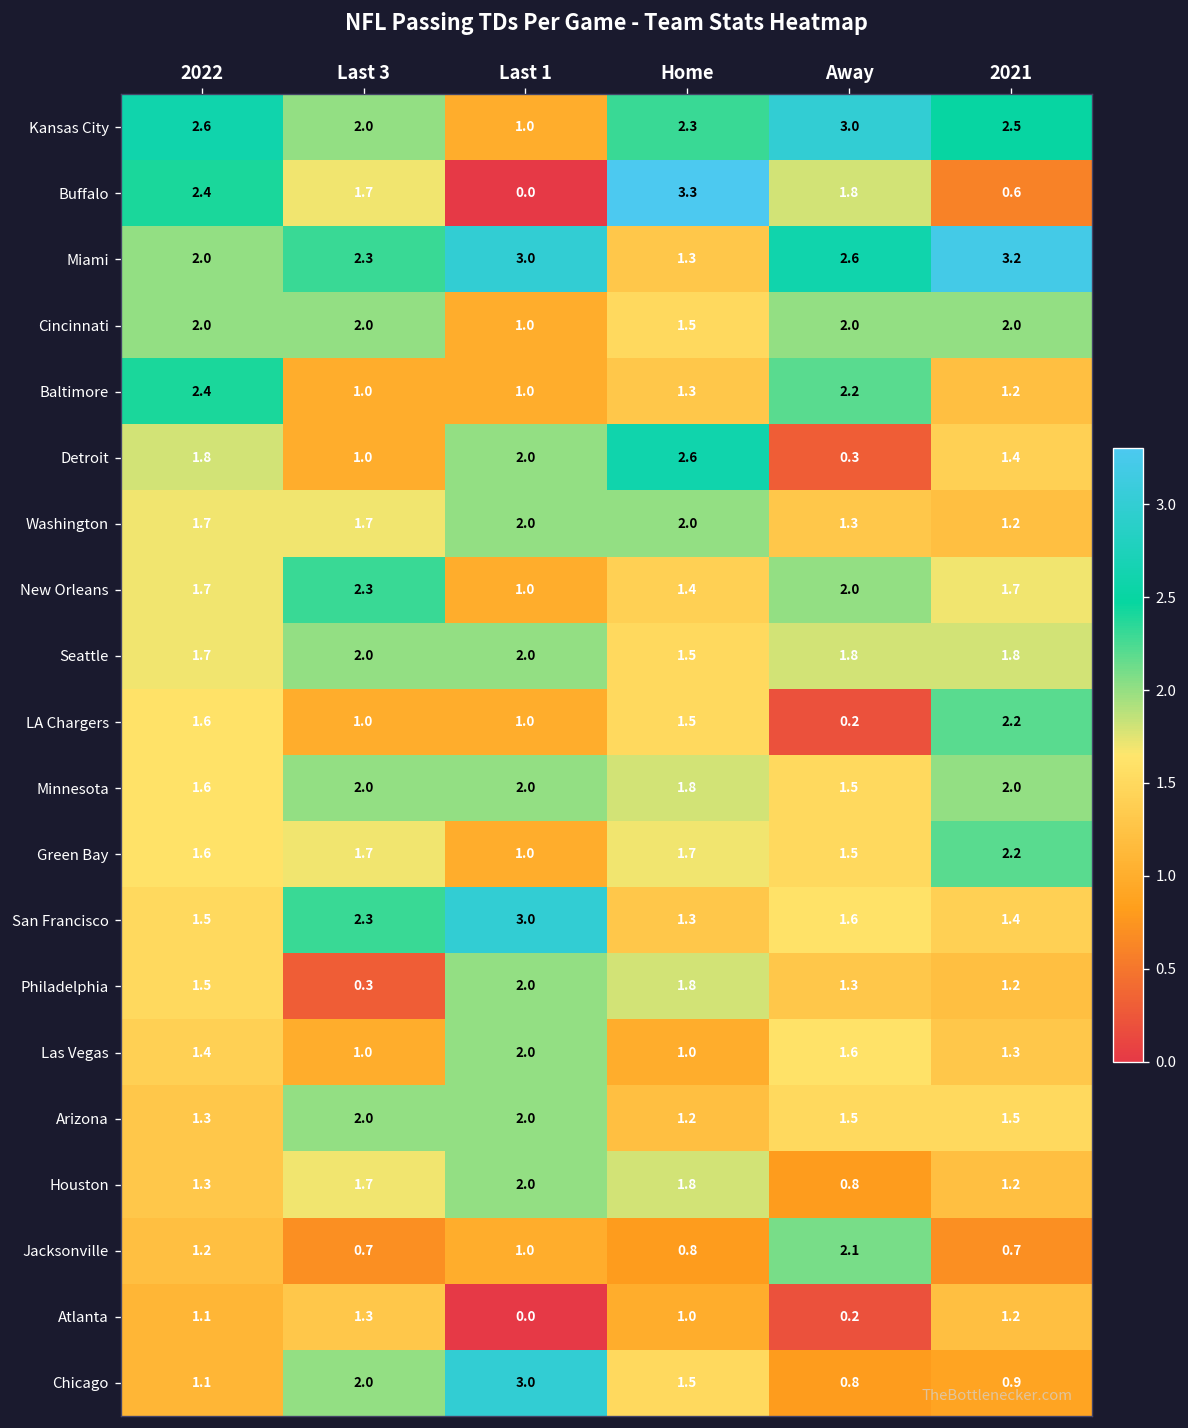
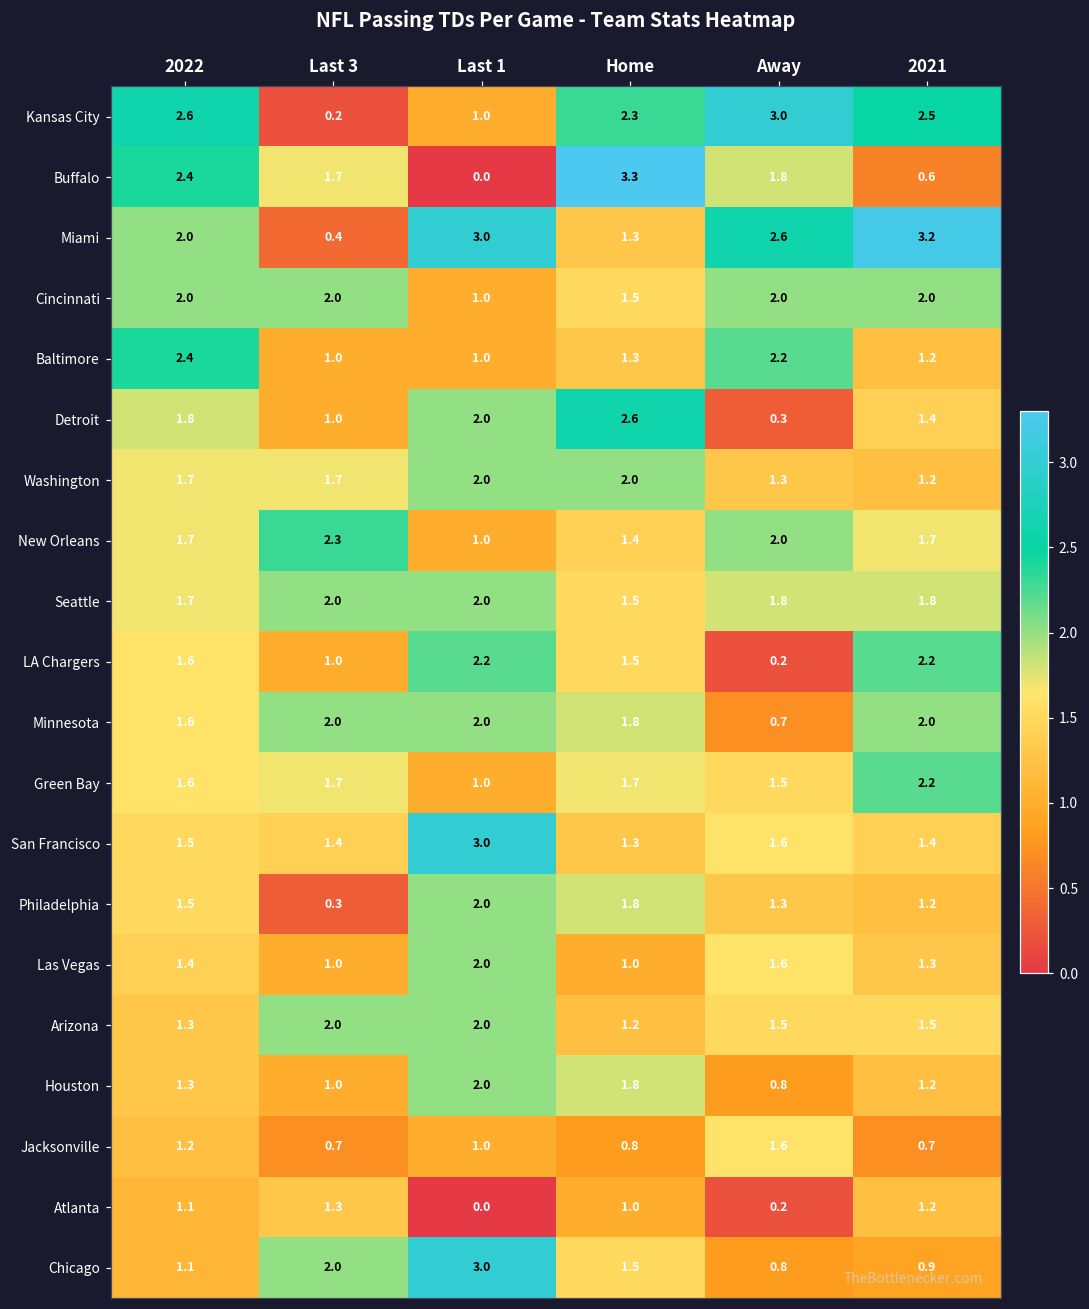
Kansas City, Last 3: 2.0 -> 0.2
Miami, Last 3: 2.3 -> 0.4
LA Chargers, Last 1: 1.0 -> 2.2
Minnesota, Away: 1.5 -> 0.7
San Francisco, Last 3: 2.3 -> 1.4
Houston, Last 3: 1.7 -> 1.0
Jacksonville, Away: 2.1 -> 1.6
